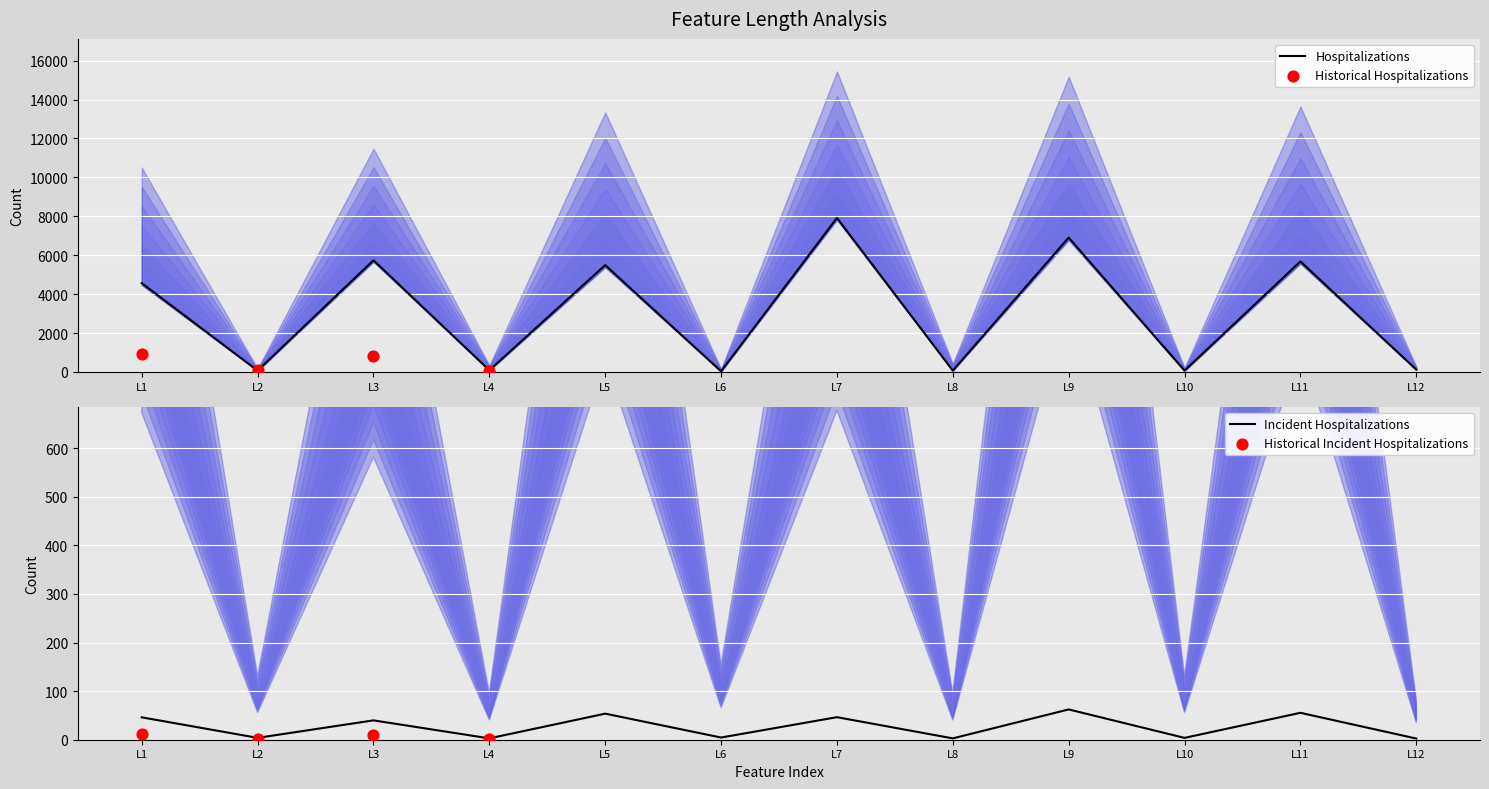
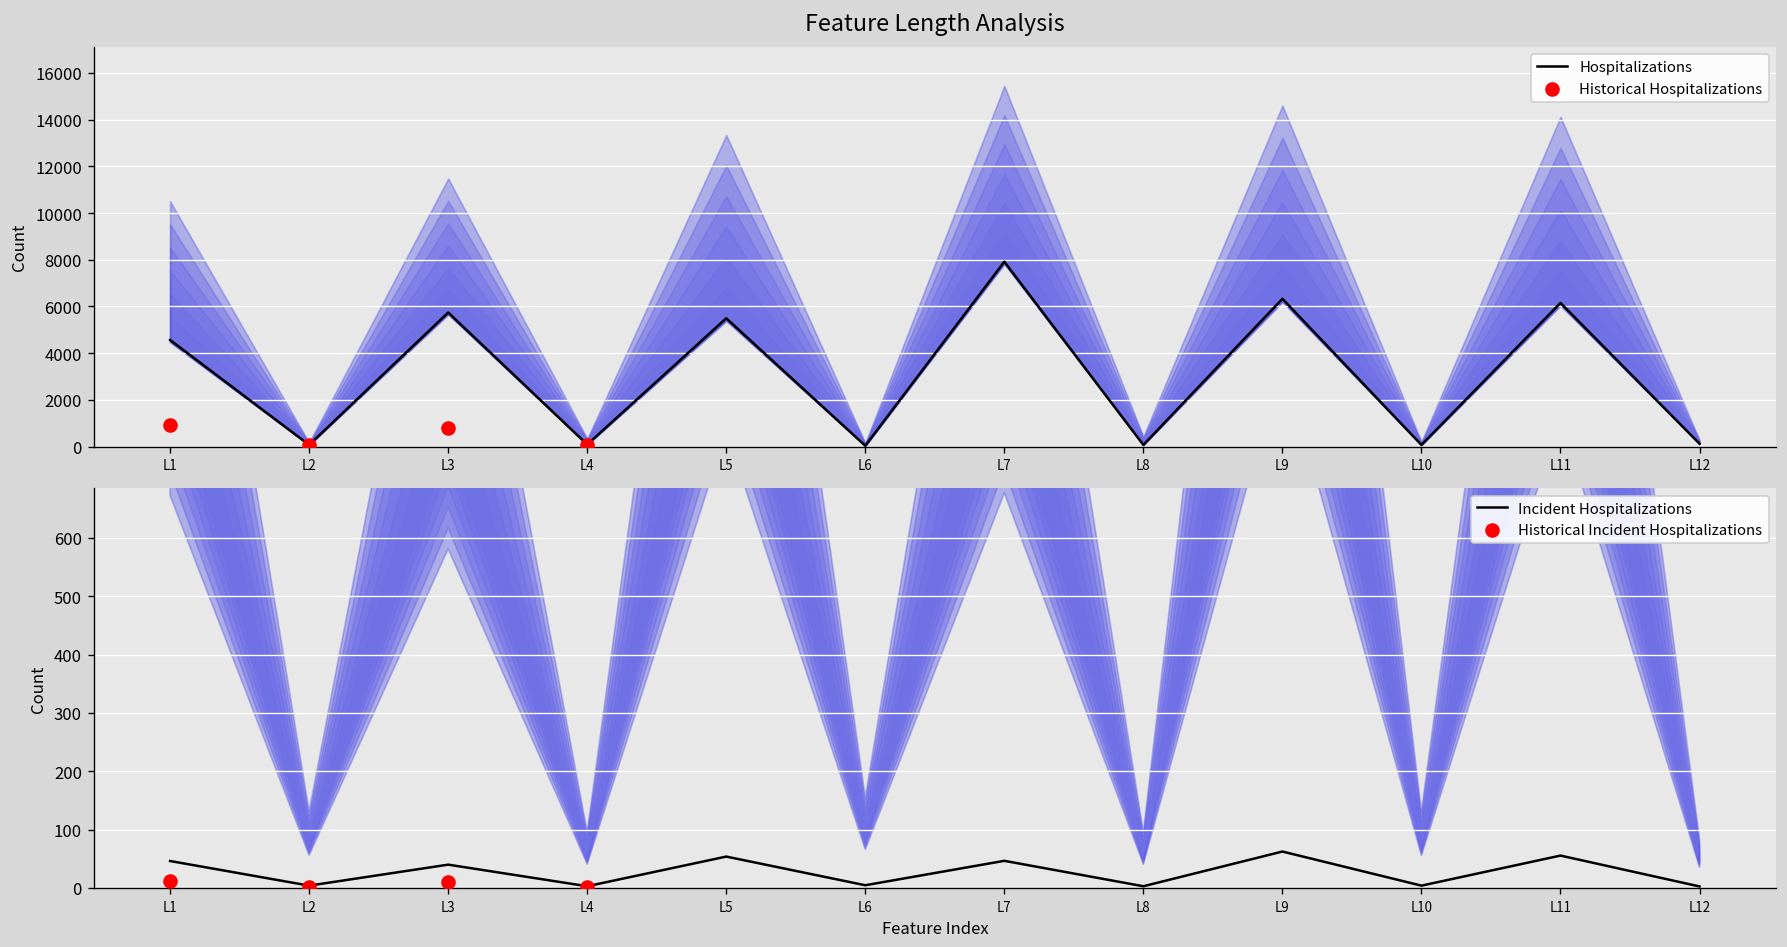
Feature Length Analysis, Hospitalizations, L9: 6900 -> 6300
Feature Length Analysis, Hospitalizations, L11: 5700 -> 6200
